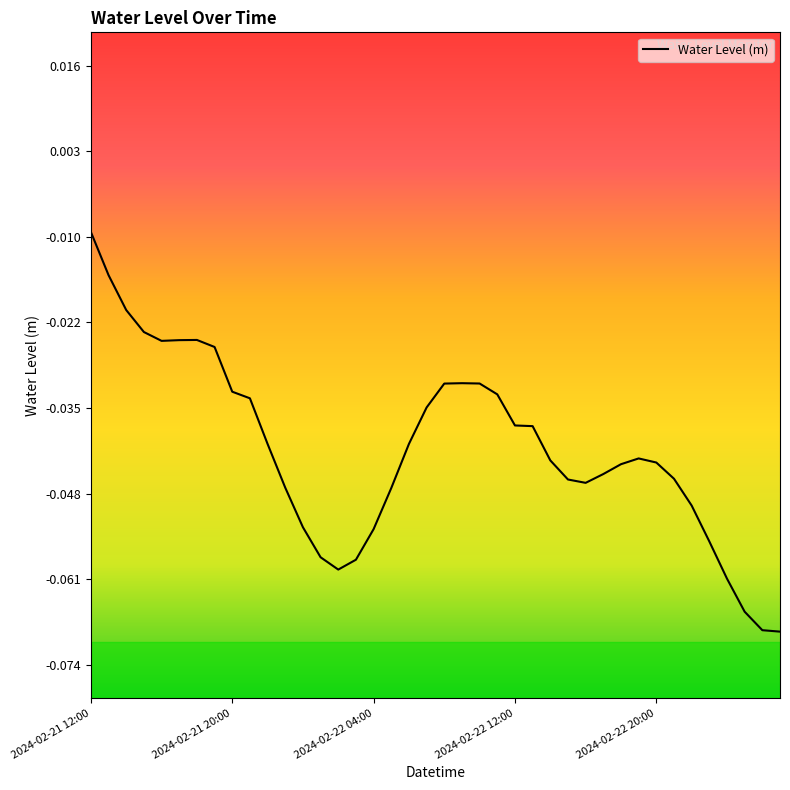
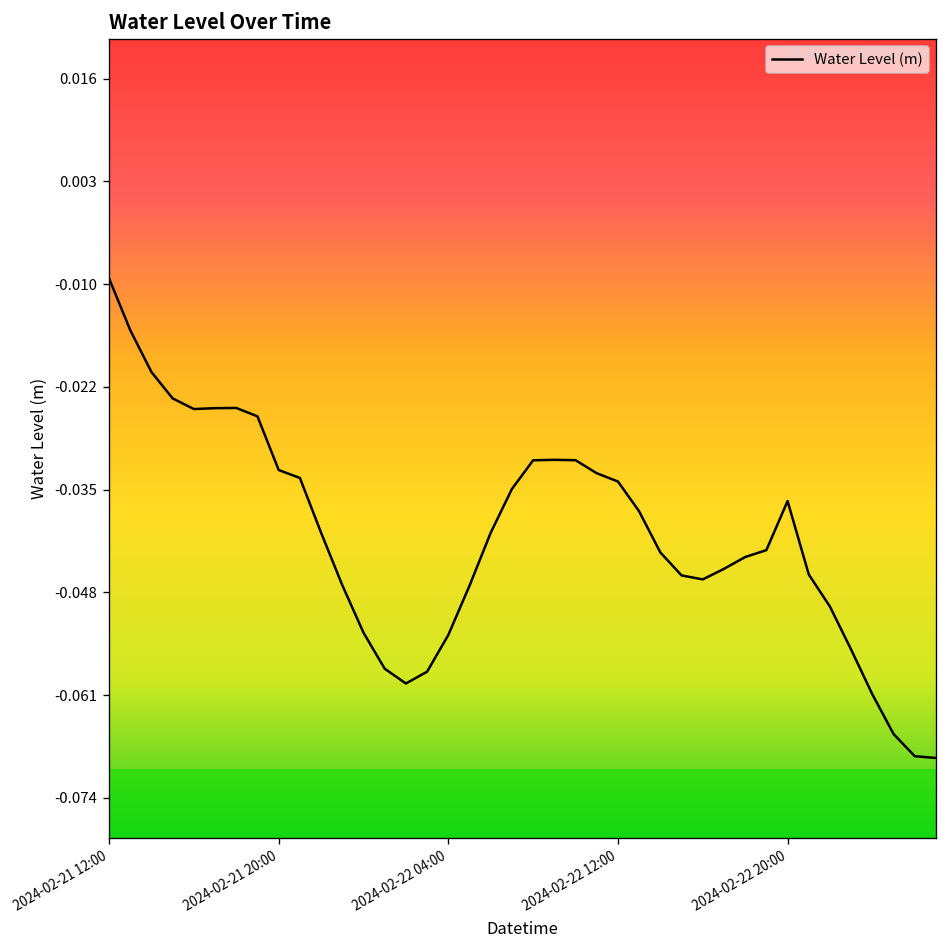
2024-02-22 12:00: -0.038 -> -0.034
2024-02-22 20:00: -0.043 -> -0.037
